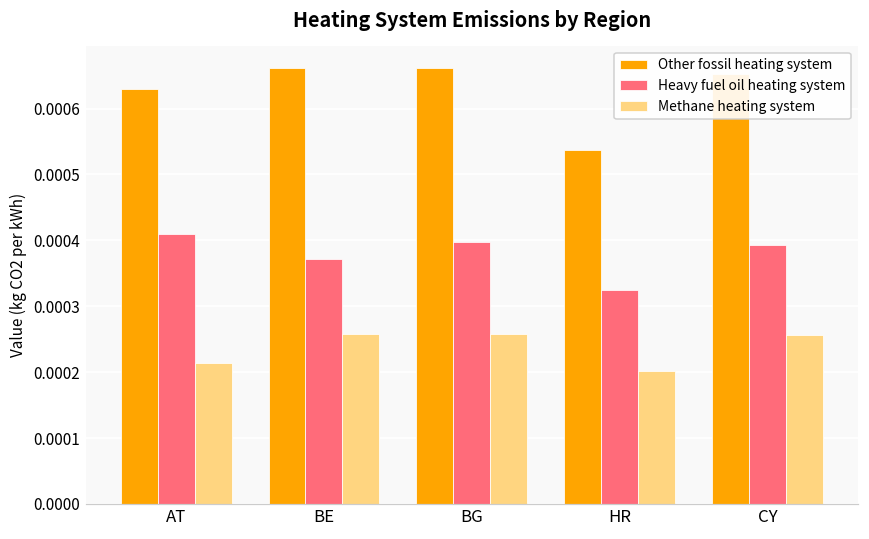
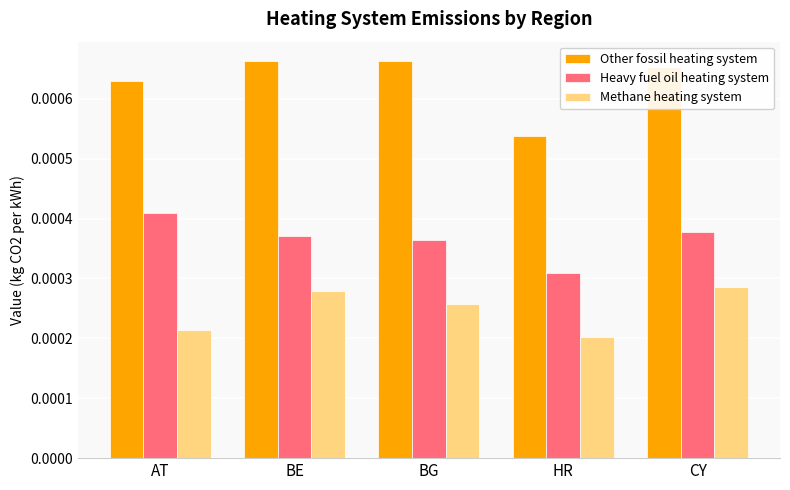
Methane heating system, BE: 0.00026 -> 0.00028
Heavy fuel oil heating system, BG: 0.00040 -> 0.00036
Heavy fuel oil heating system, HR: 0.00033 -> 0.00031
Heavy fuel oil heating system, CY: 0.00039 -> 0.00038
Methane heating system, CY: 0.00026 -> 0.00029
